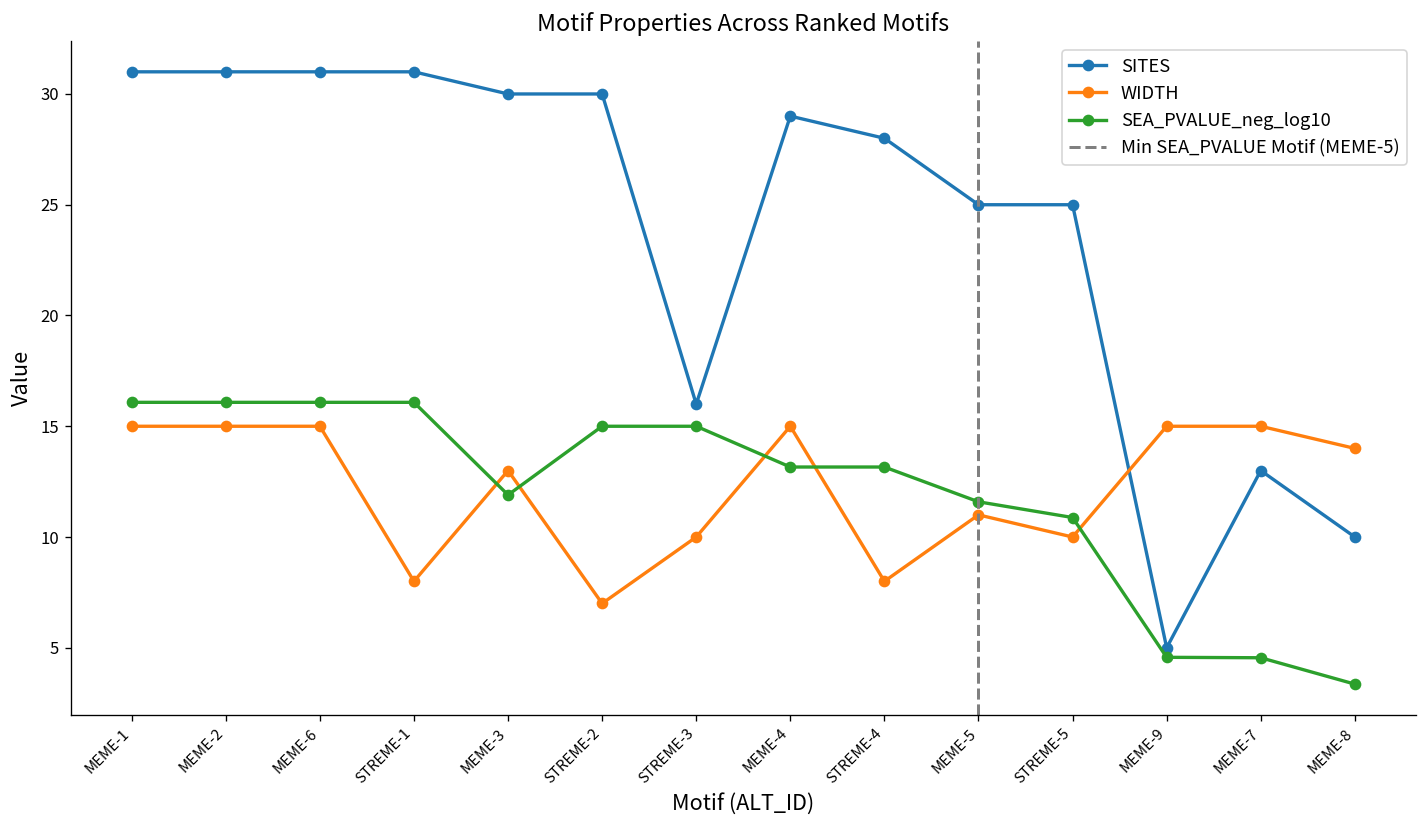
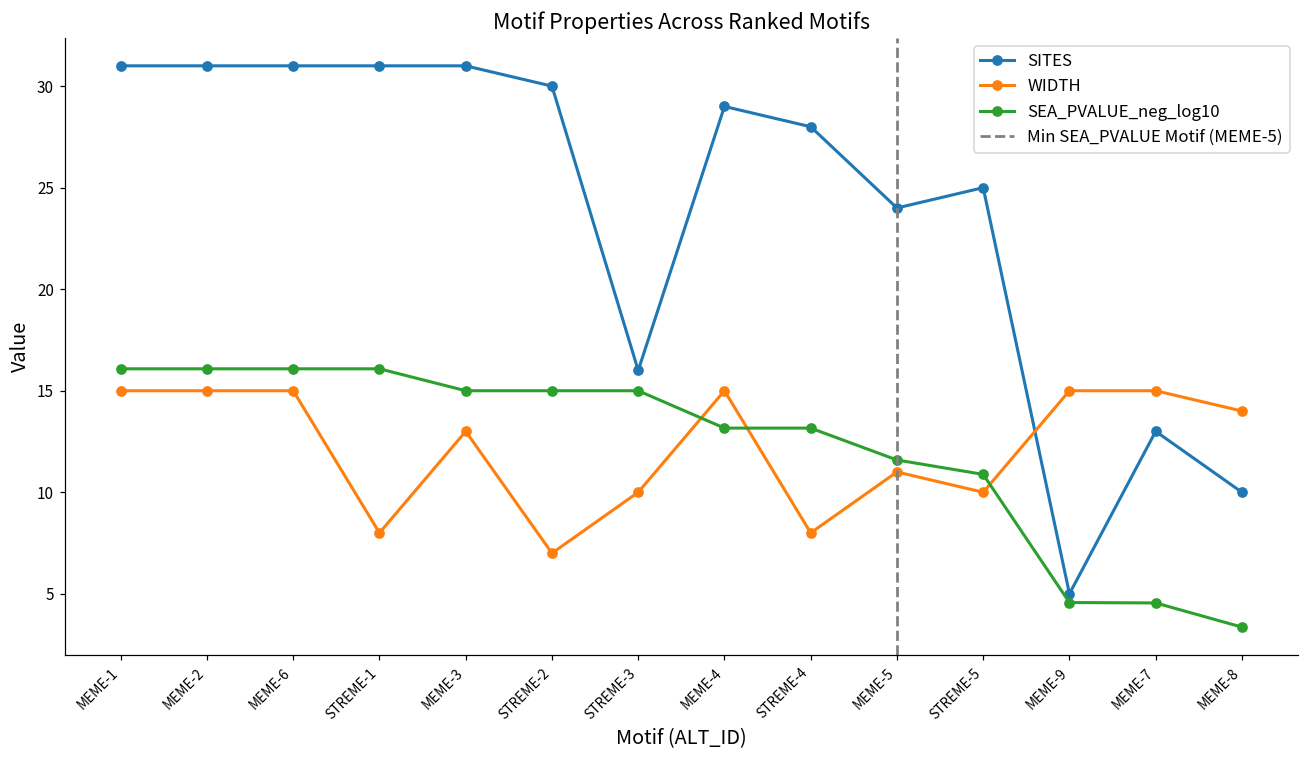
SITES, MEME-3: 30 -> 31
SEA_PVALUE_neg_log10, MEME-3: 11.9 -> 15.0
SITES, MEME-5: 25 -> 24
